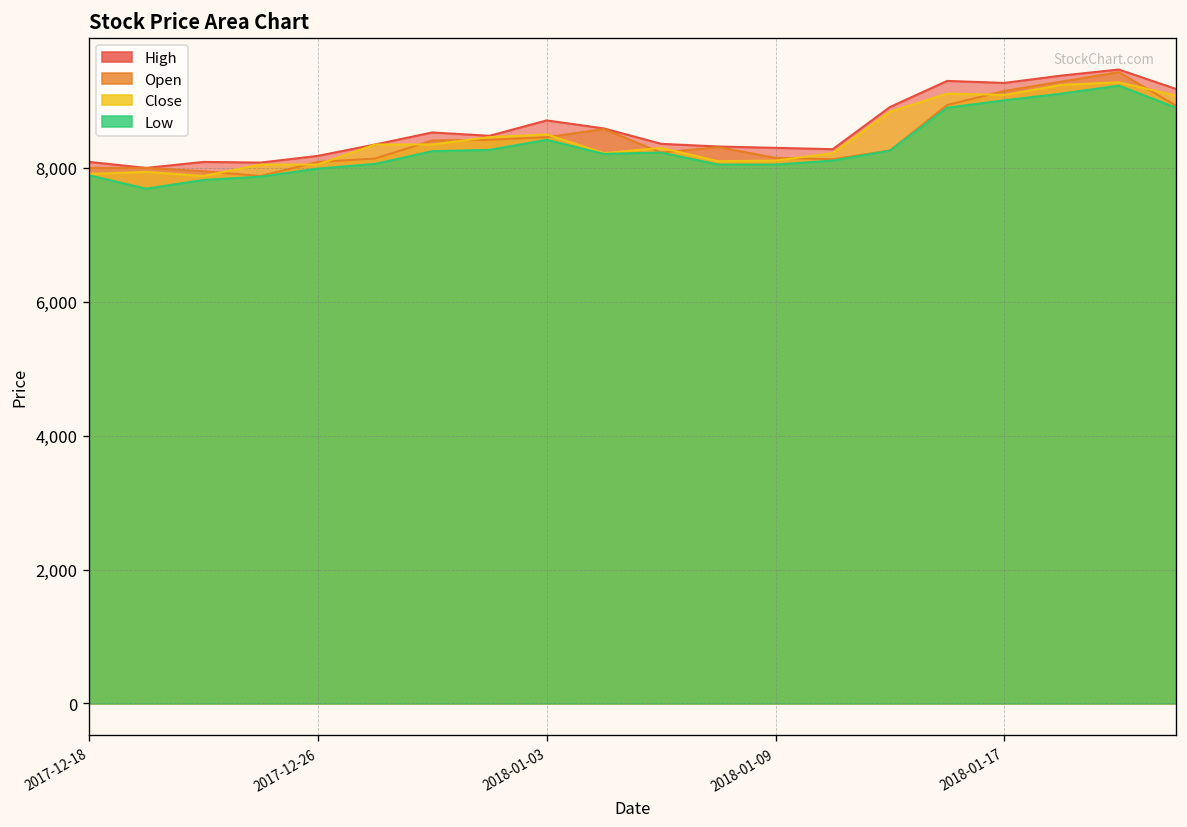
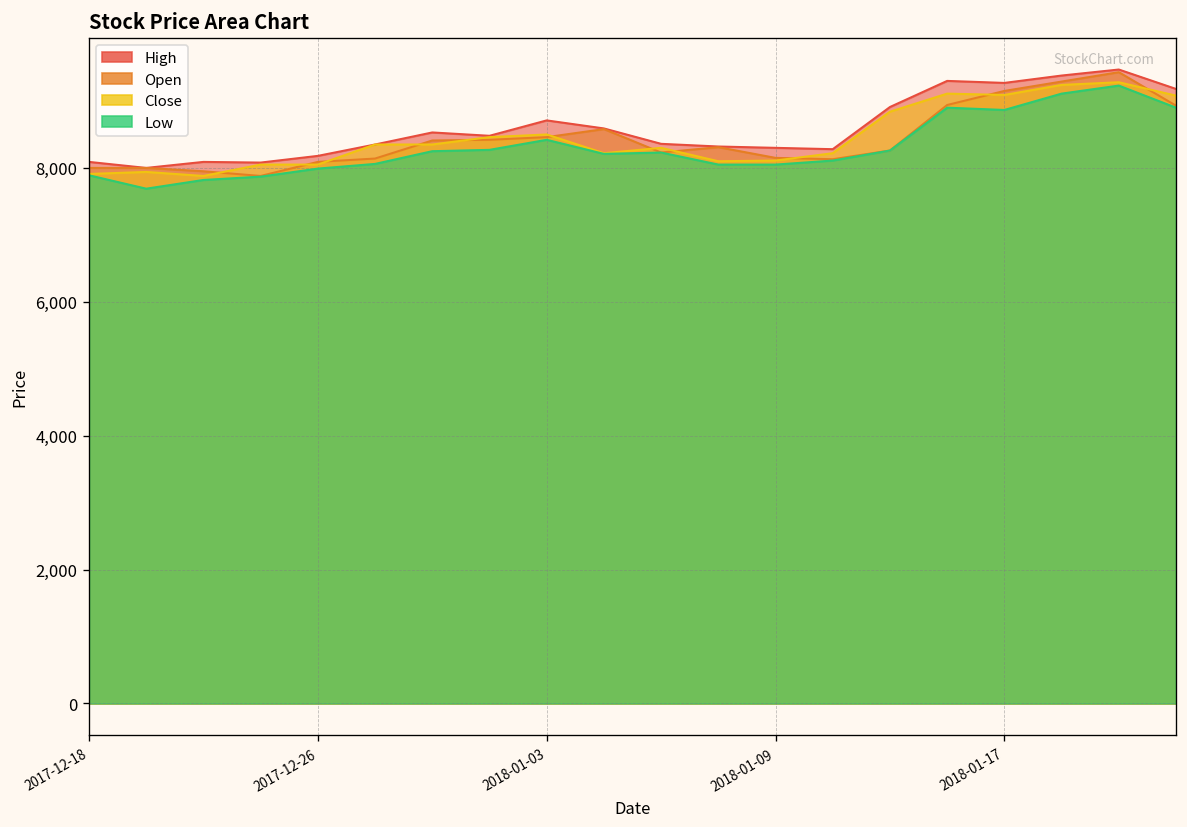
Low, 2018-01-17: 9,000 -> 8,900
